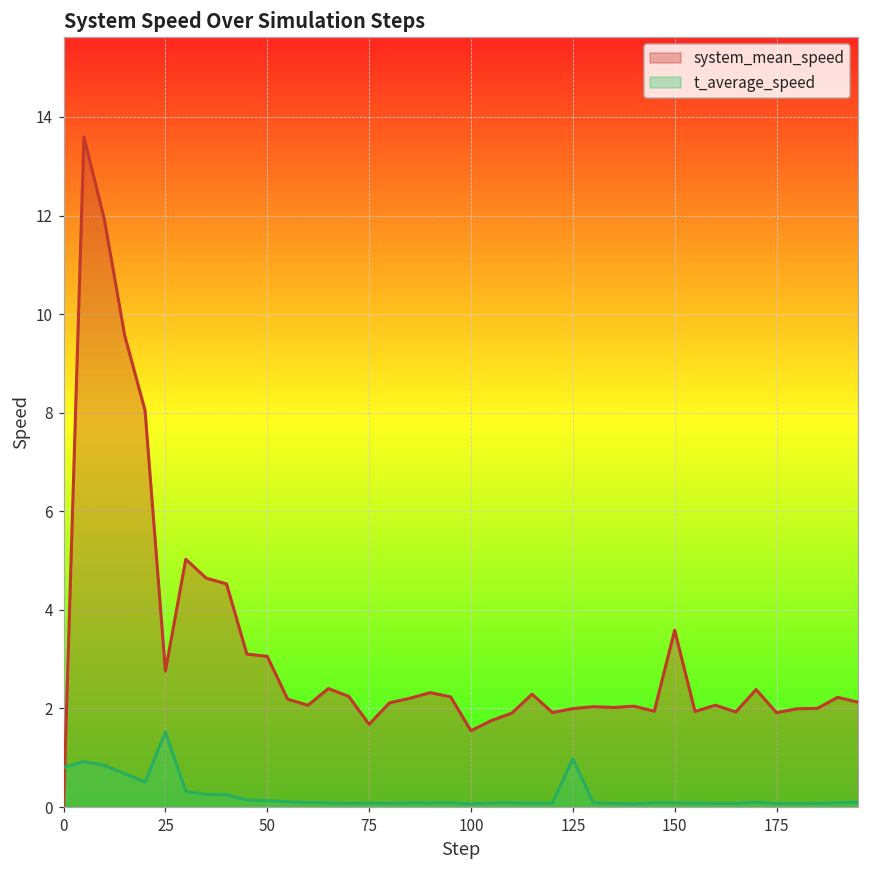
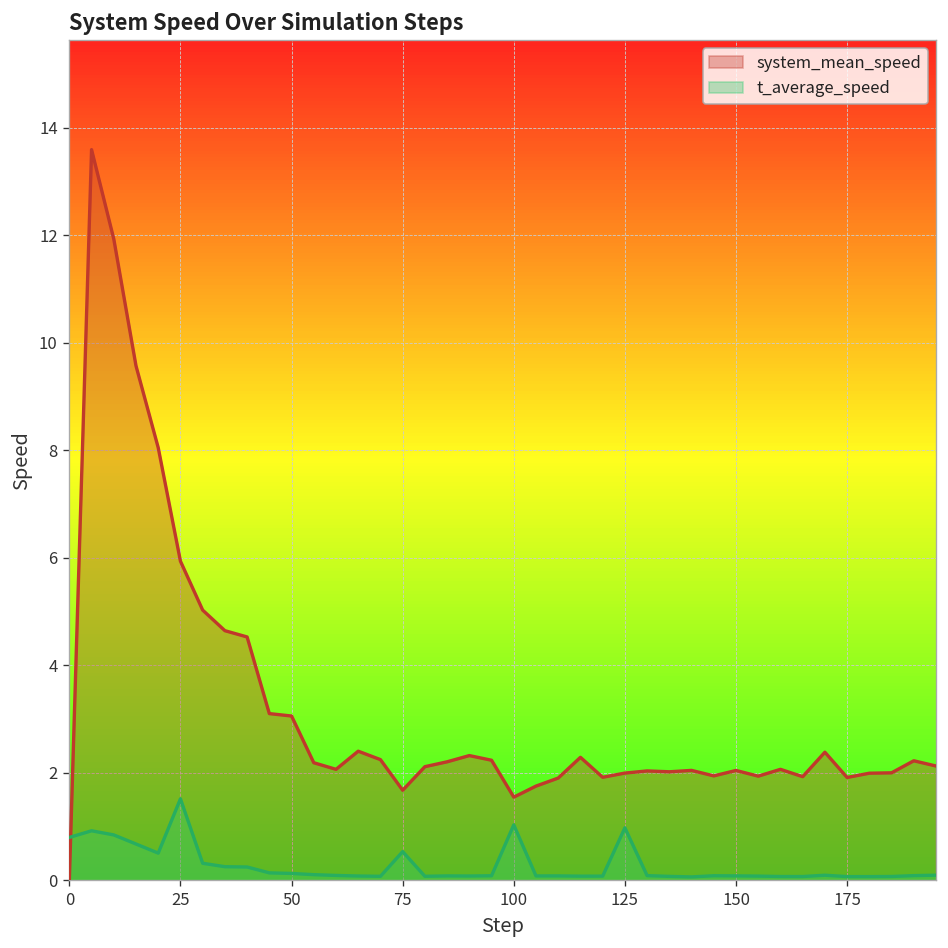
system_mean_speed, 25: 2.8 -> 5.9
t_average_speed, 75: 0.1 -> 0.5
t_average_speed, 100: 0.1 -> 1.0
system_mean_speed, 150: 3.6 -> 2.0
